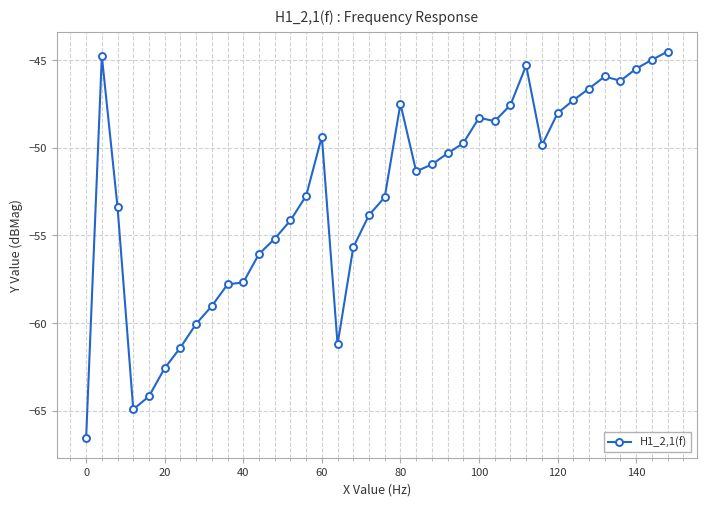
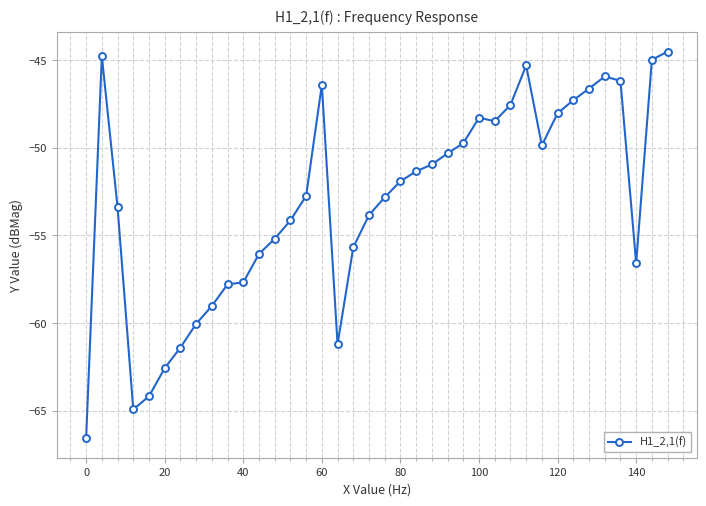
60: -49.4 -> -46.4
80: -47.5 -> -51.9
140: -45.5 -> -56.6
